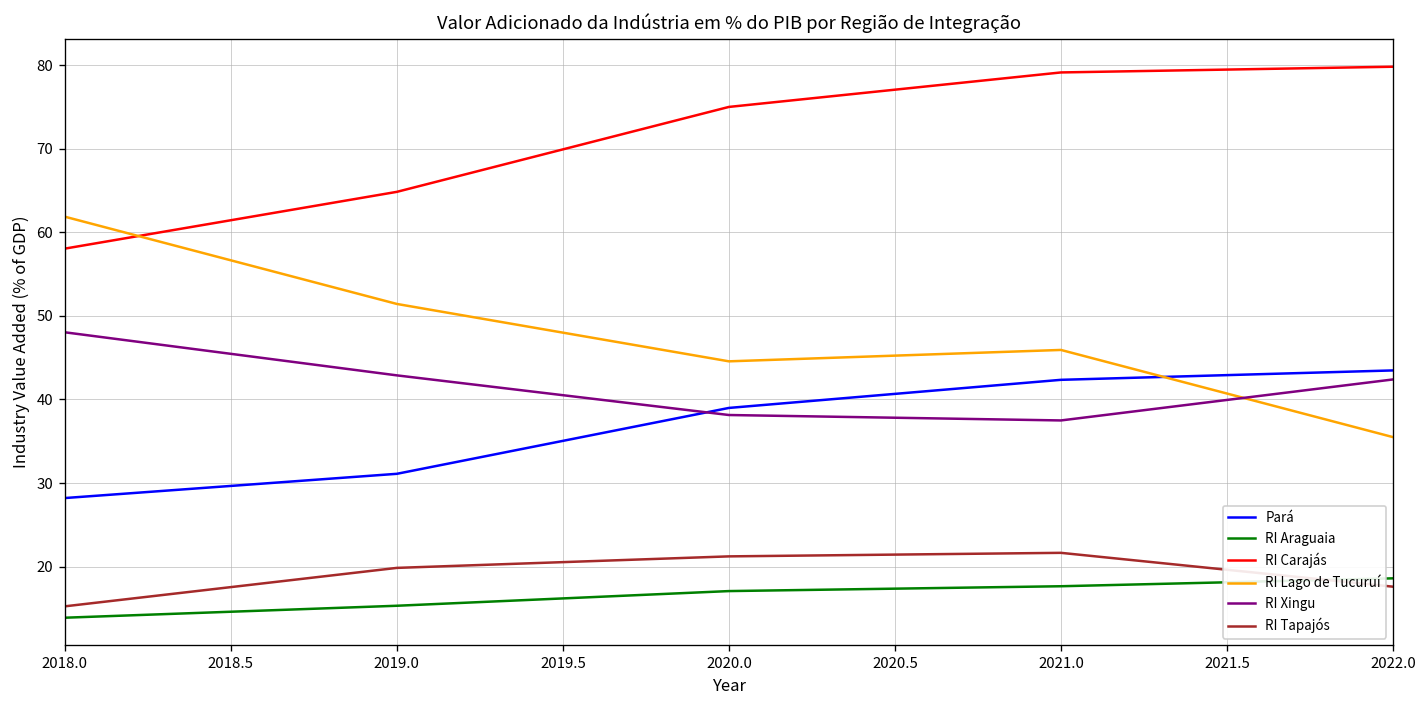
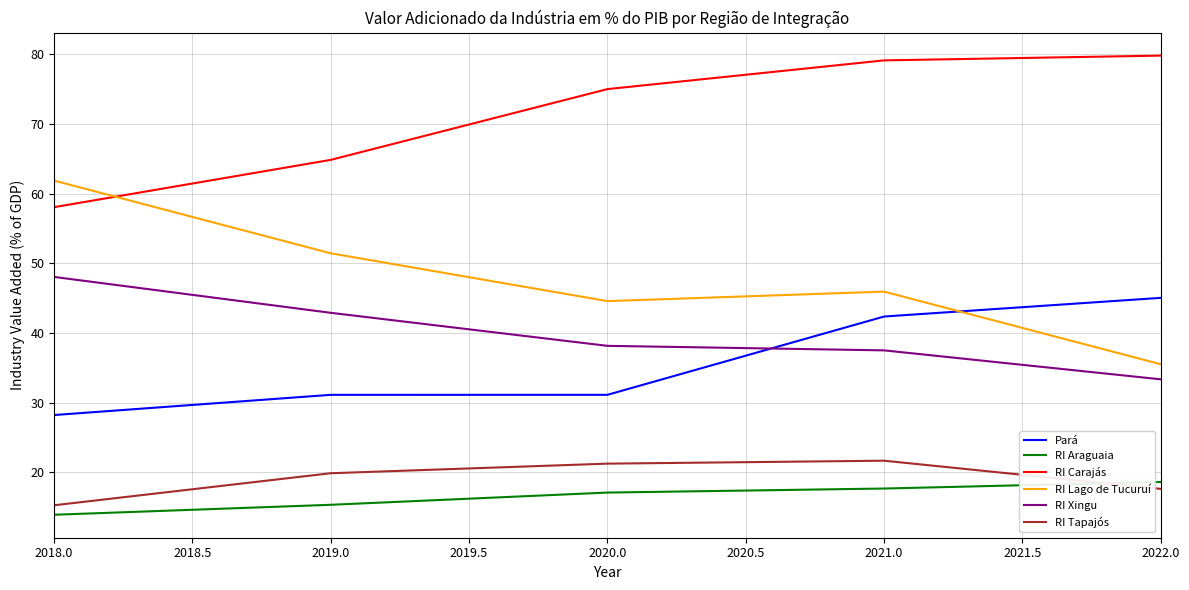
Pará, 2020.0: 39 -> 31
Pará, 2022.0: 43 -> 45
RI Xingu, 2022.0: 42 -> 33
